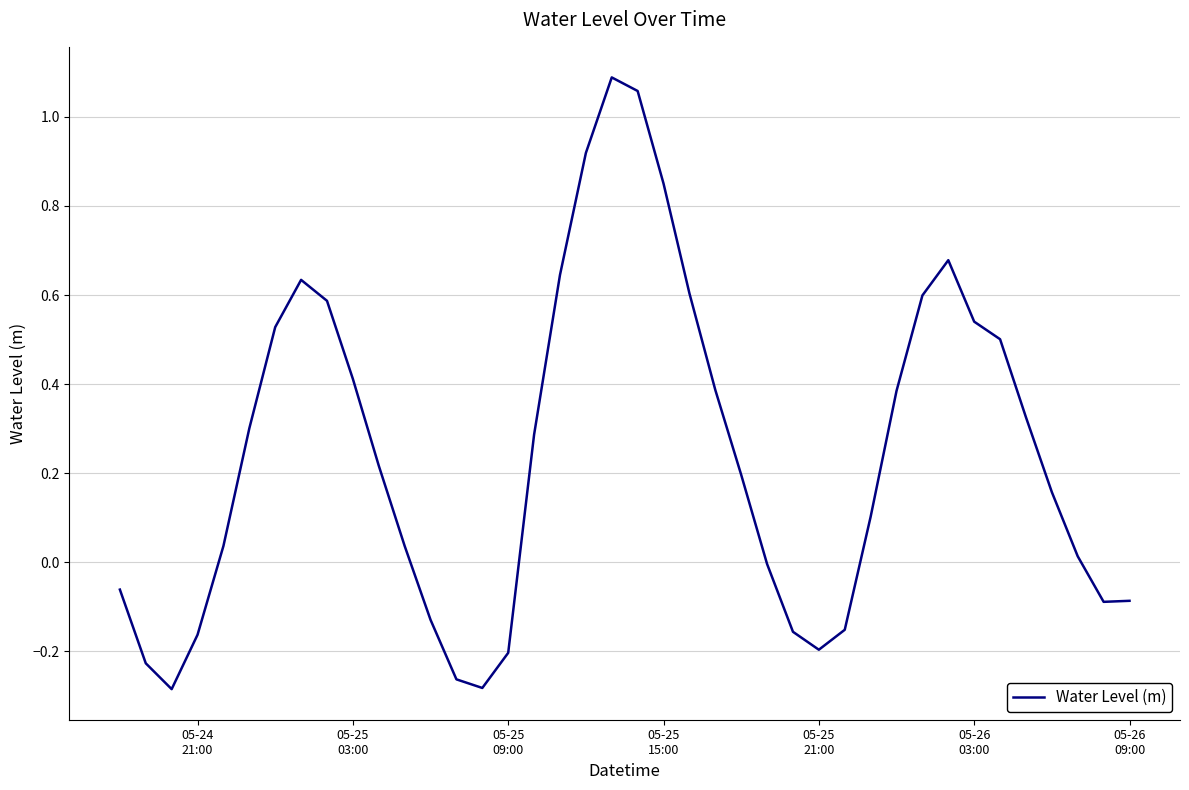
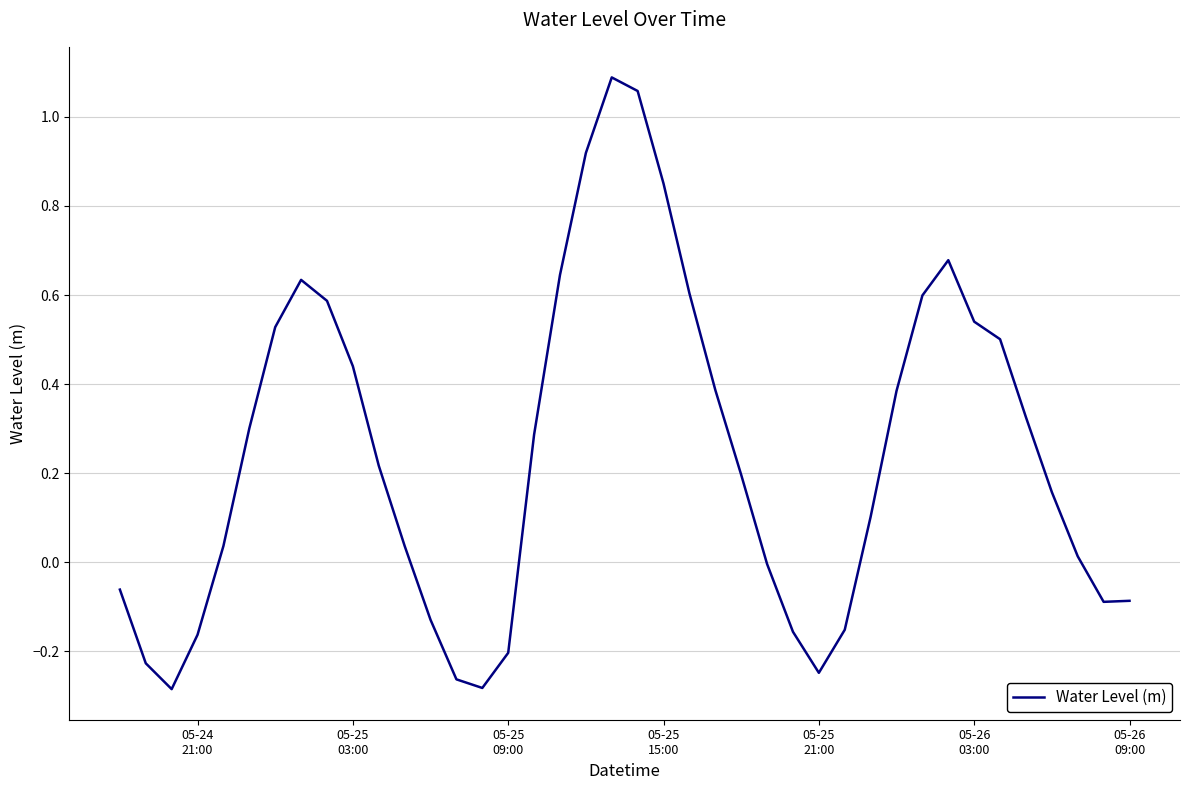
05-25 03:00: 0.41 -> 0.44
05-25 21:00: -0.20 -> -0.25
